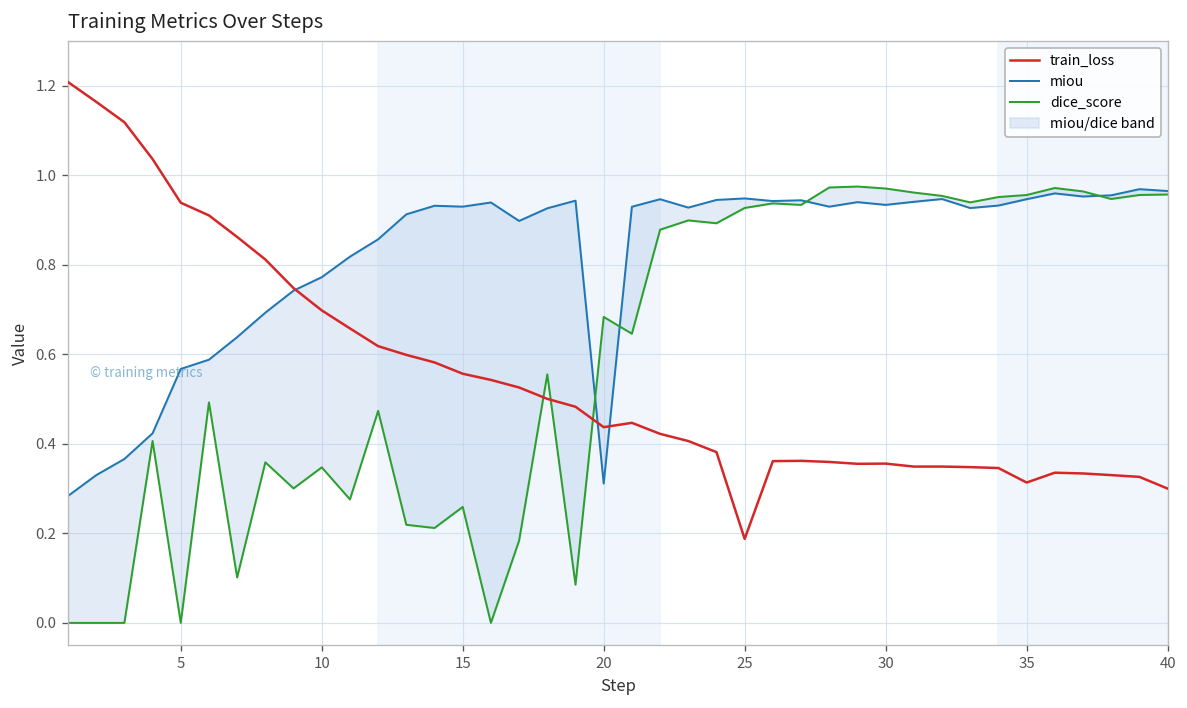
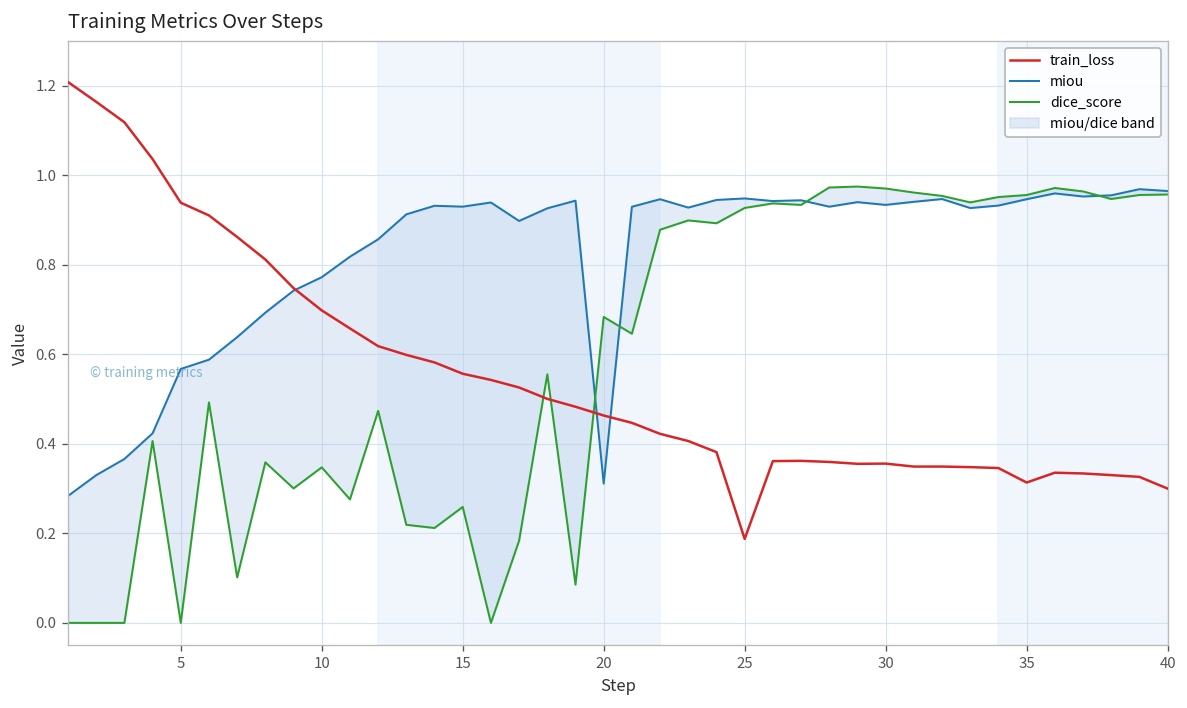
train_loss, 20: 0.44 -> 0.46
